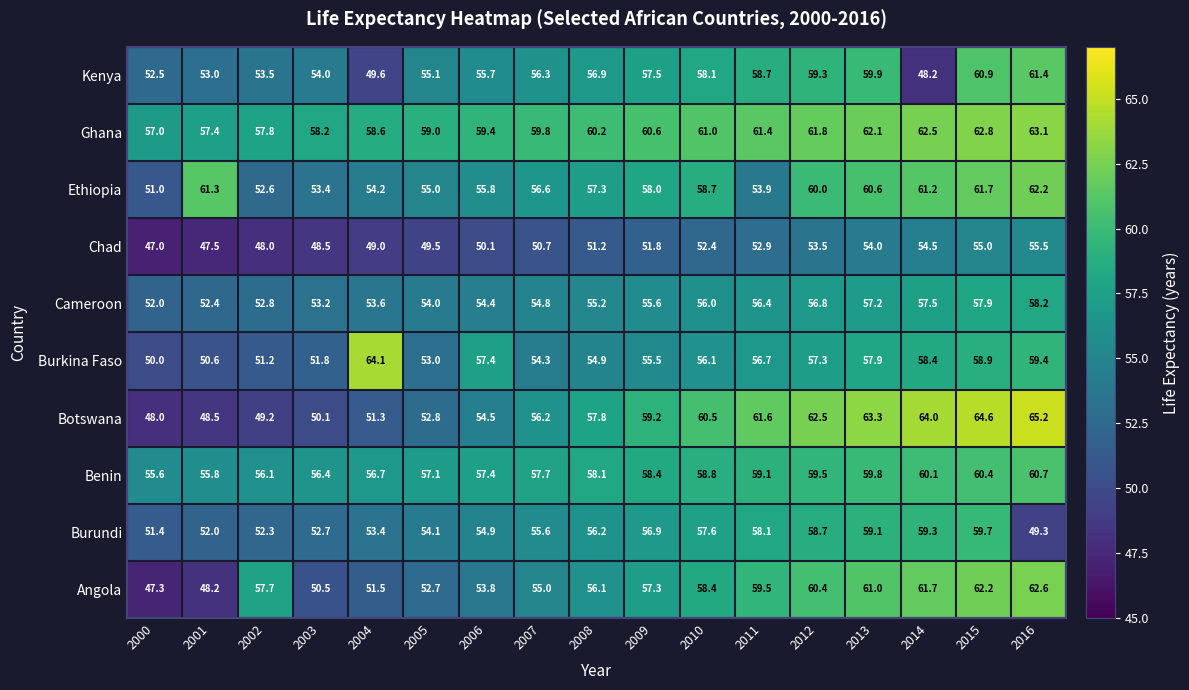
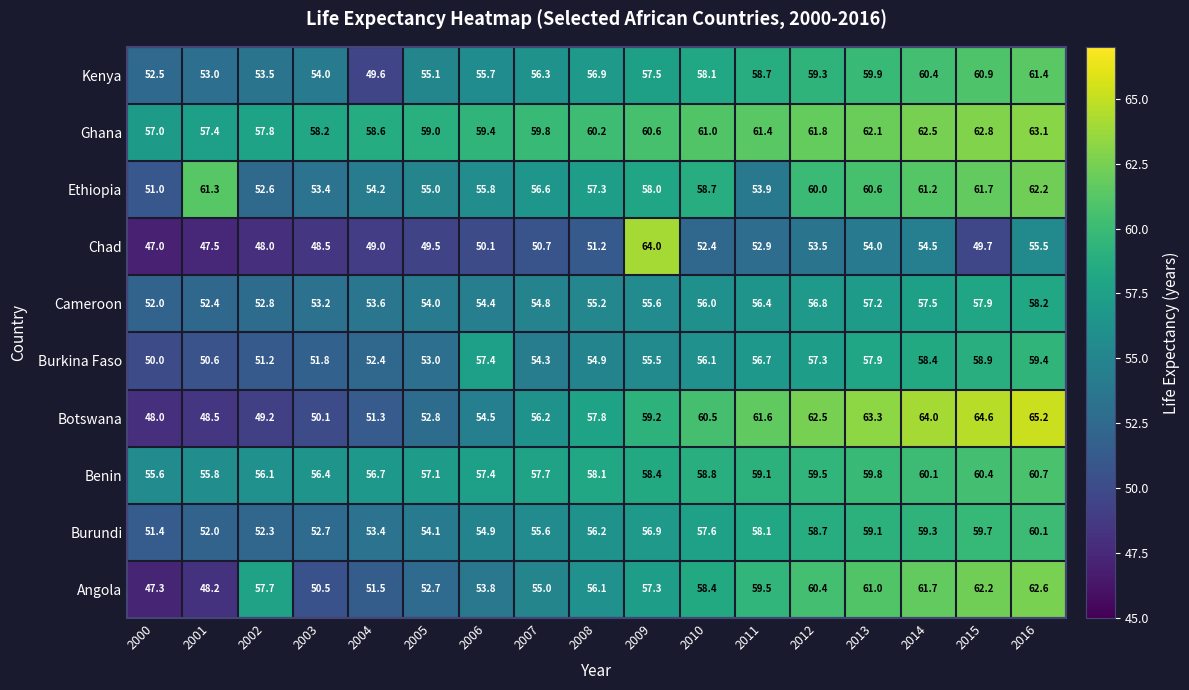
Kenya, 2014: 48.2 -> 60.4
Chad, 2009: 51.8 -> 64.0
Chad, 2015: 55.0 -> 49.7
Burkina Faso, 2004: 64.1 -> 52.4
Burundi, 2016: 49.3 -> 60.1
